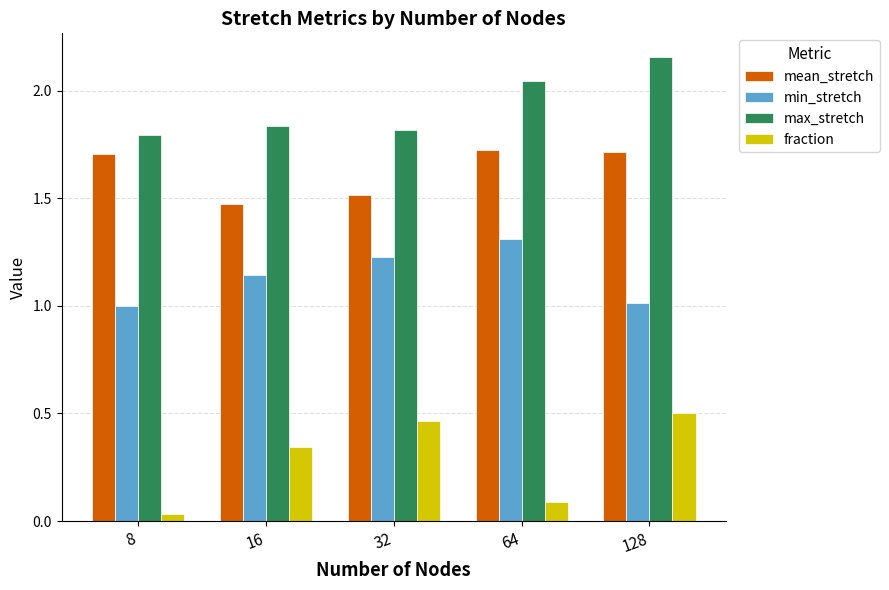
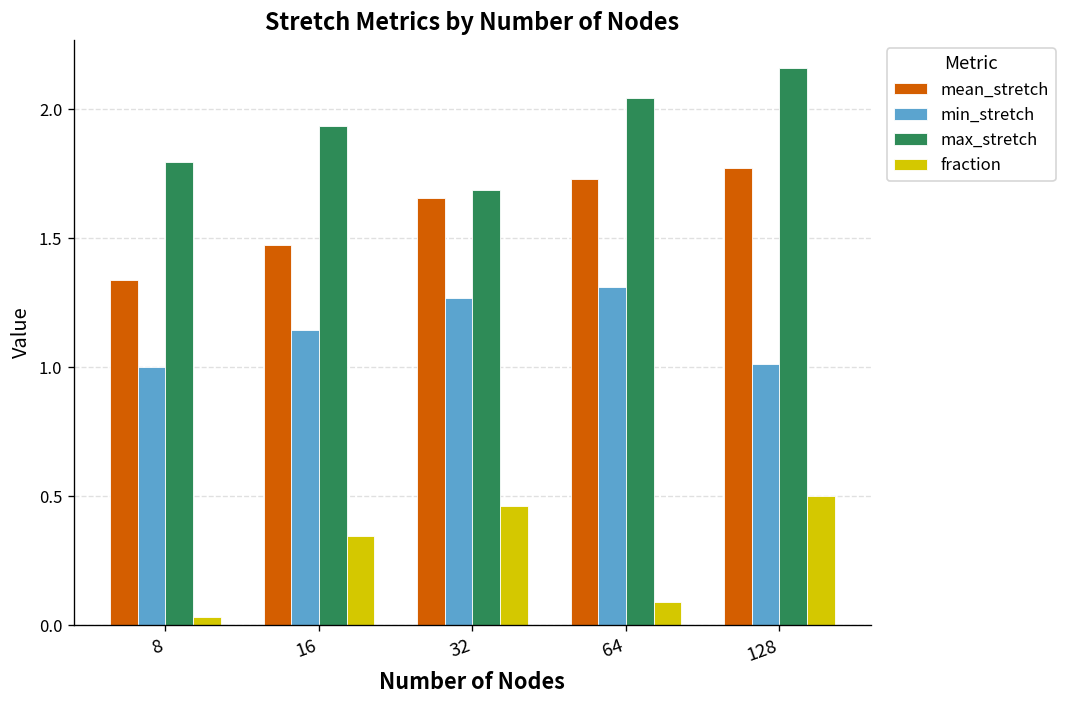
mean_stretch, 8: 1.71 -> 1.34
max_stretch, 16: 1.84 -> 1.93
mean_stretch, 32: 1.51 -> 1.66
min_stretch, 32: 1.23 -> 1.27
max_stretch, 32: 1.82 -> 1.68
mean_stretch, 128: 1.72 -> 1.77
